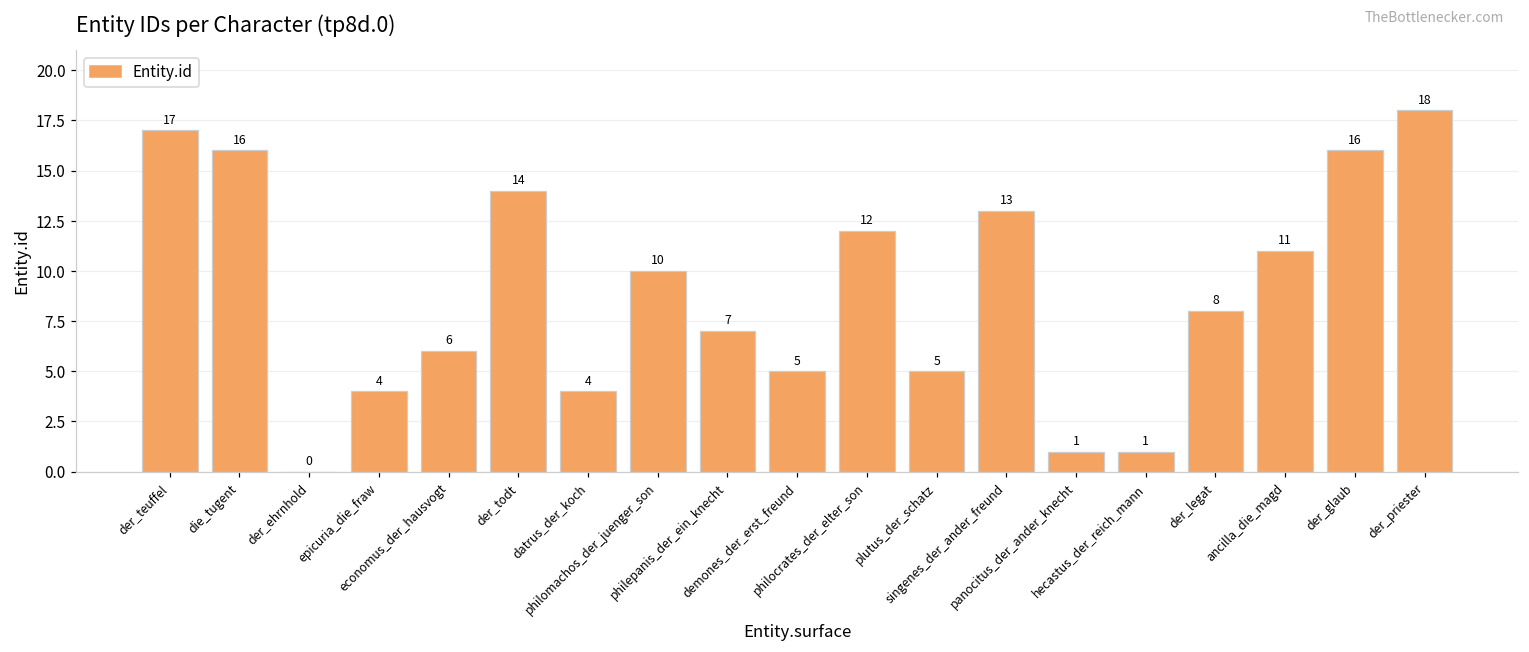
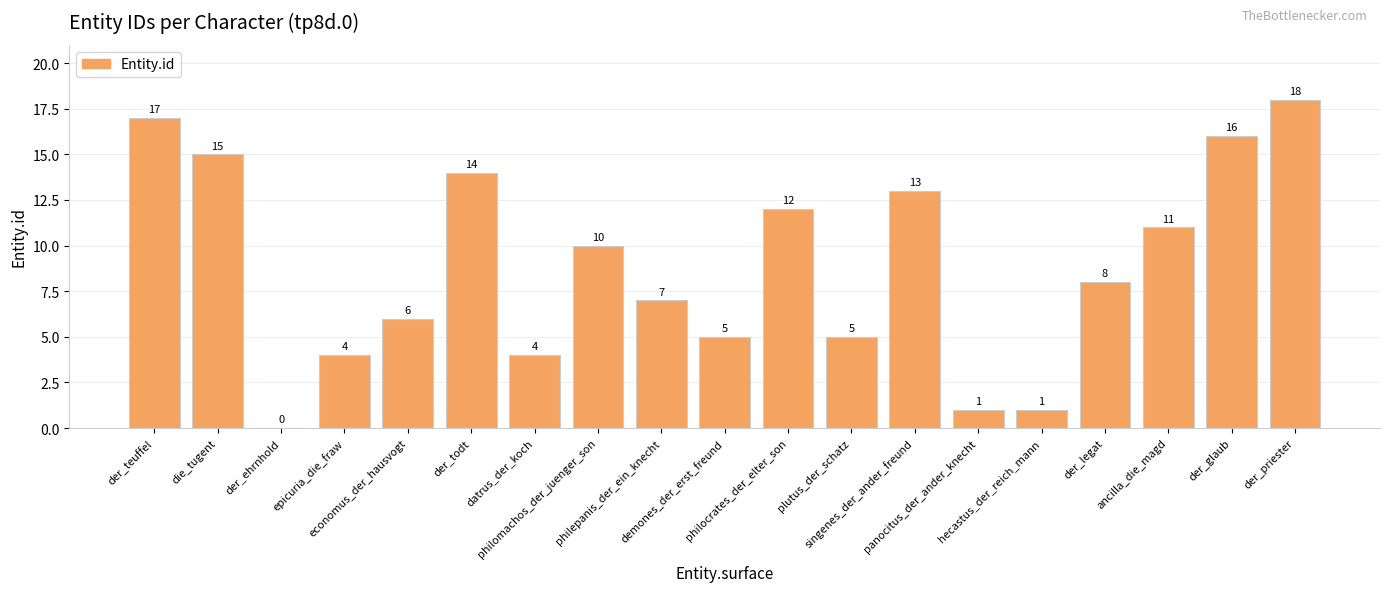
die_tugent: 16 -> 15
